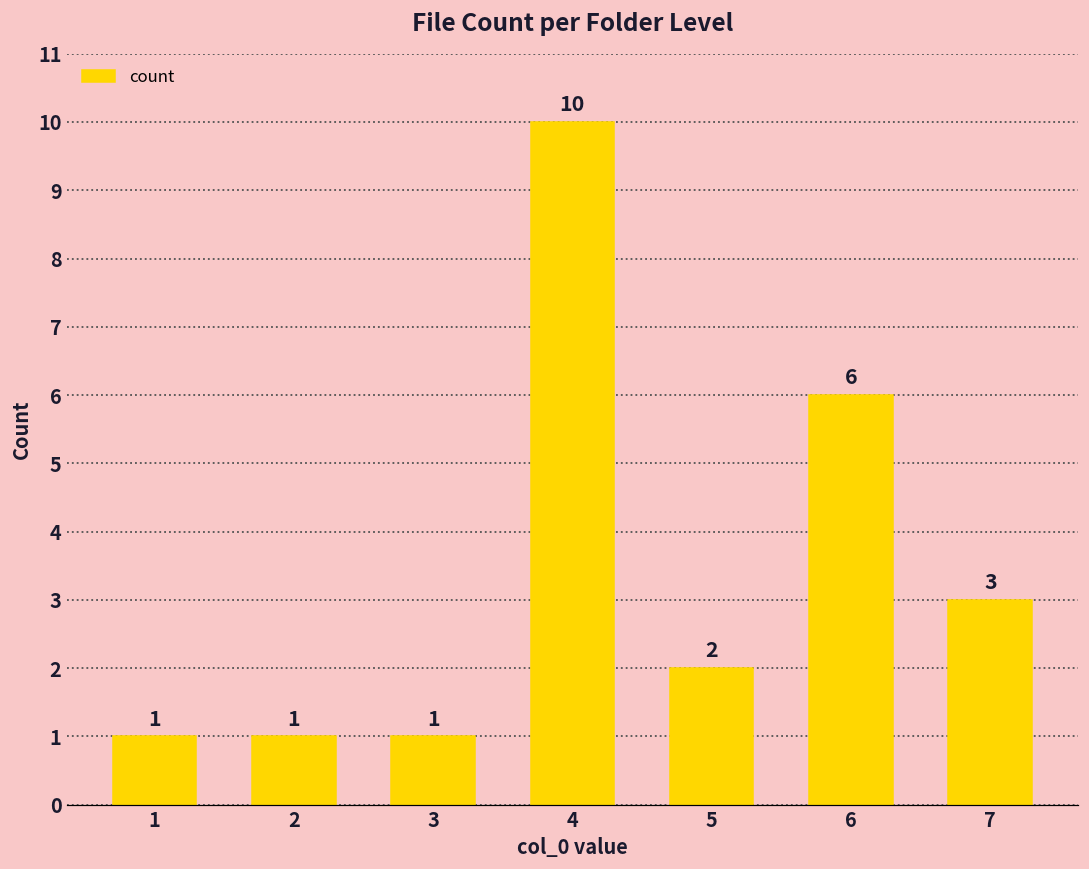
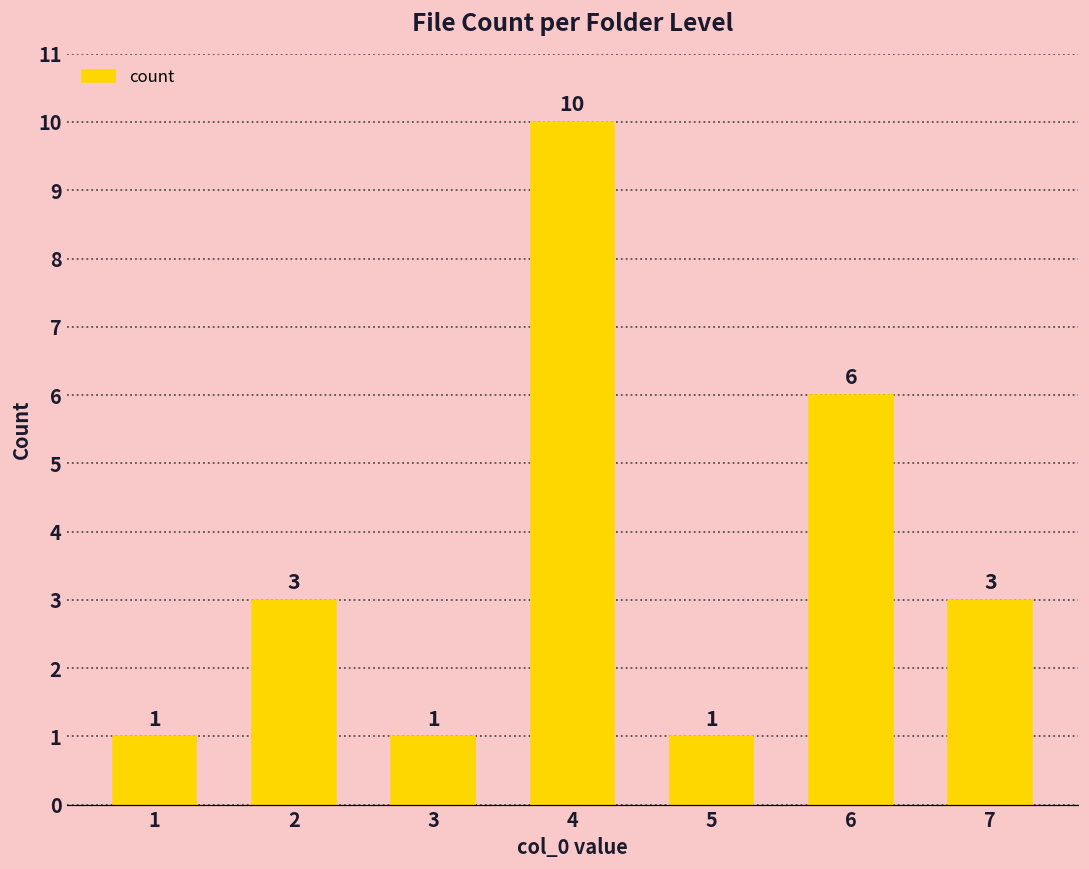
2: 1 -> 3
5: 2 -> 1
